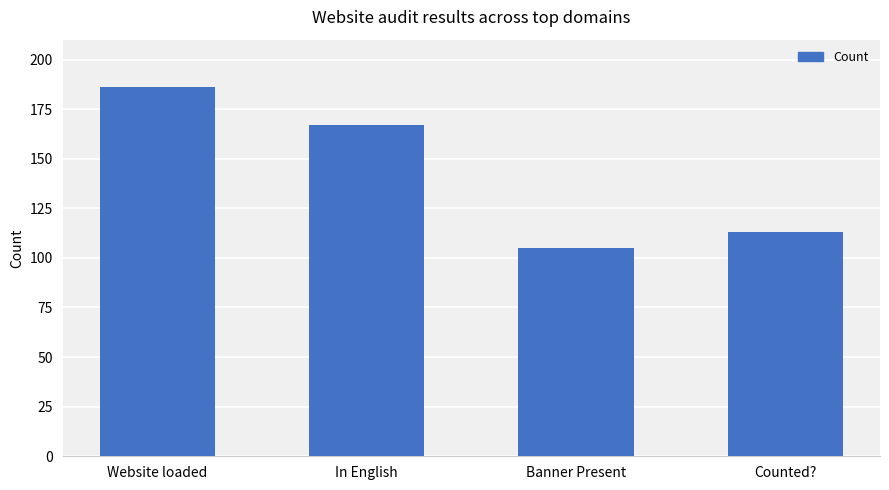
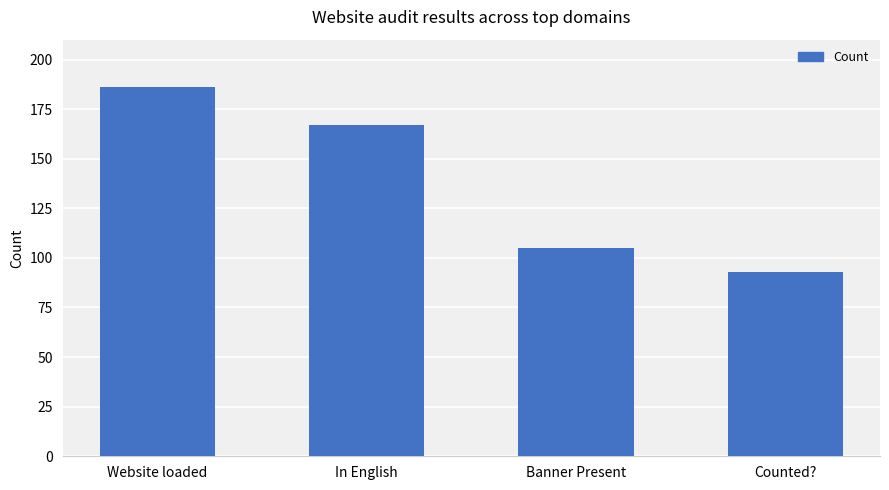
Counted?: 113 -> 93
